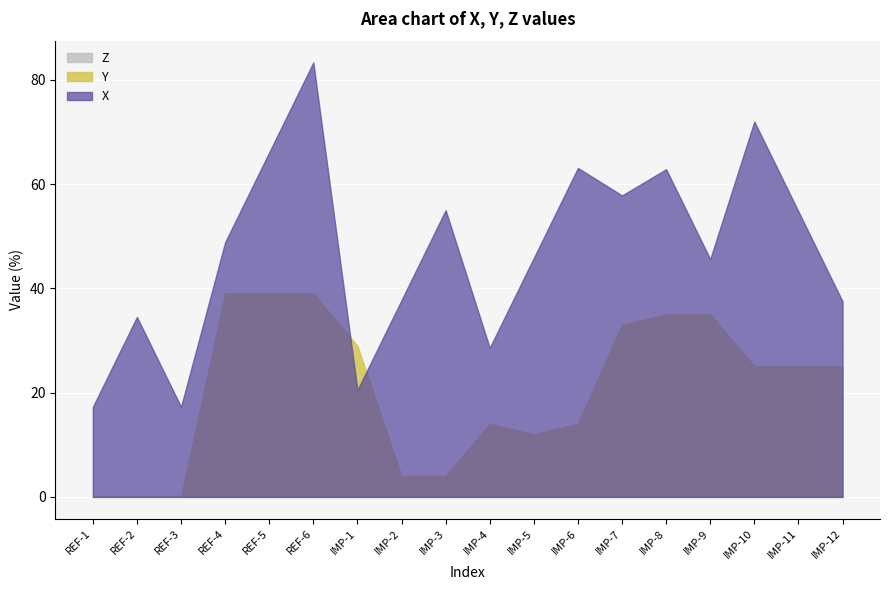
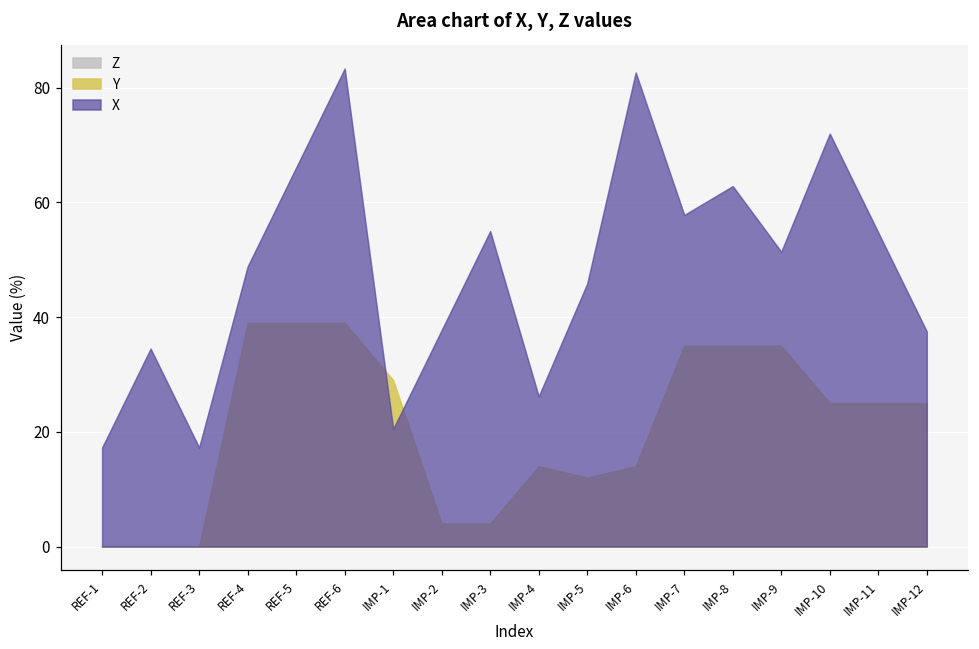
X, IMP-4: 29 -> 26
X, IMP-6: 63 -> 83
Y, IMP-7: 33 -> 35
X, IMP-9: 46 -> 51
